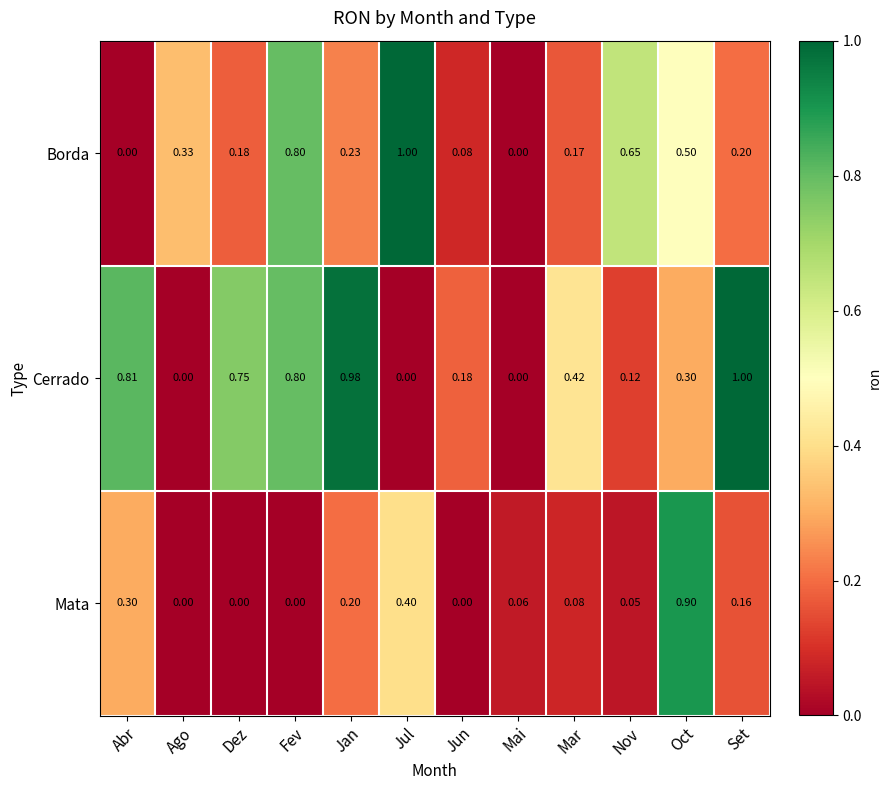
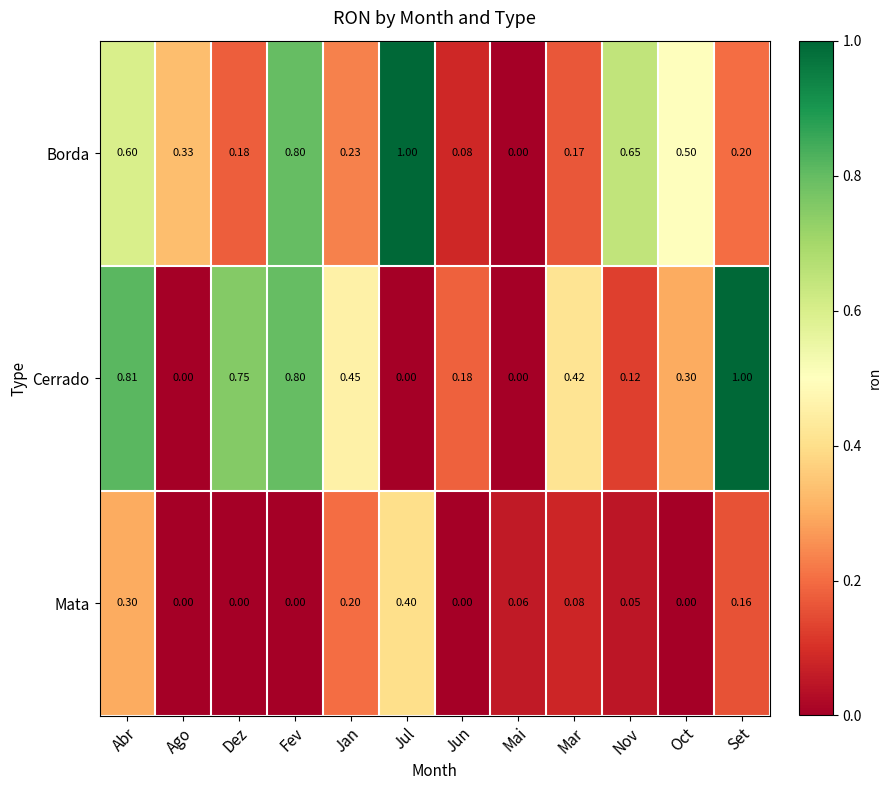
Borda, Abr: 0.00 -> 0.60
Cerrado, Jan: 0.98 -> 0.45
Mata, Oct: 0.90 -> 0.00
